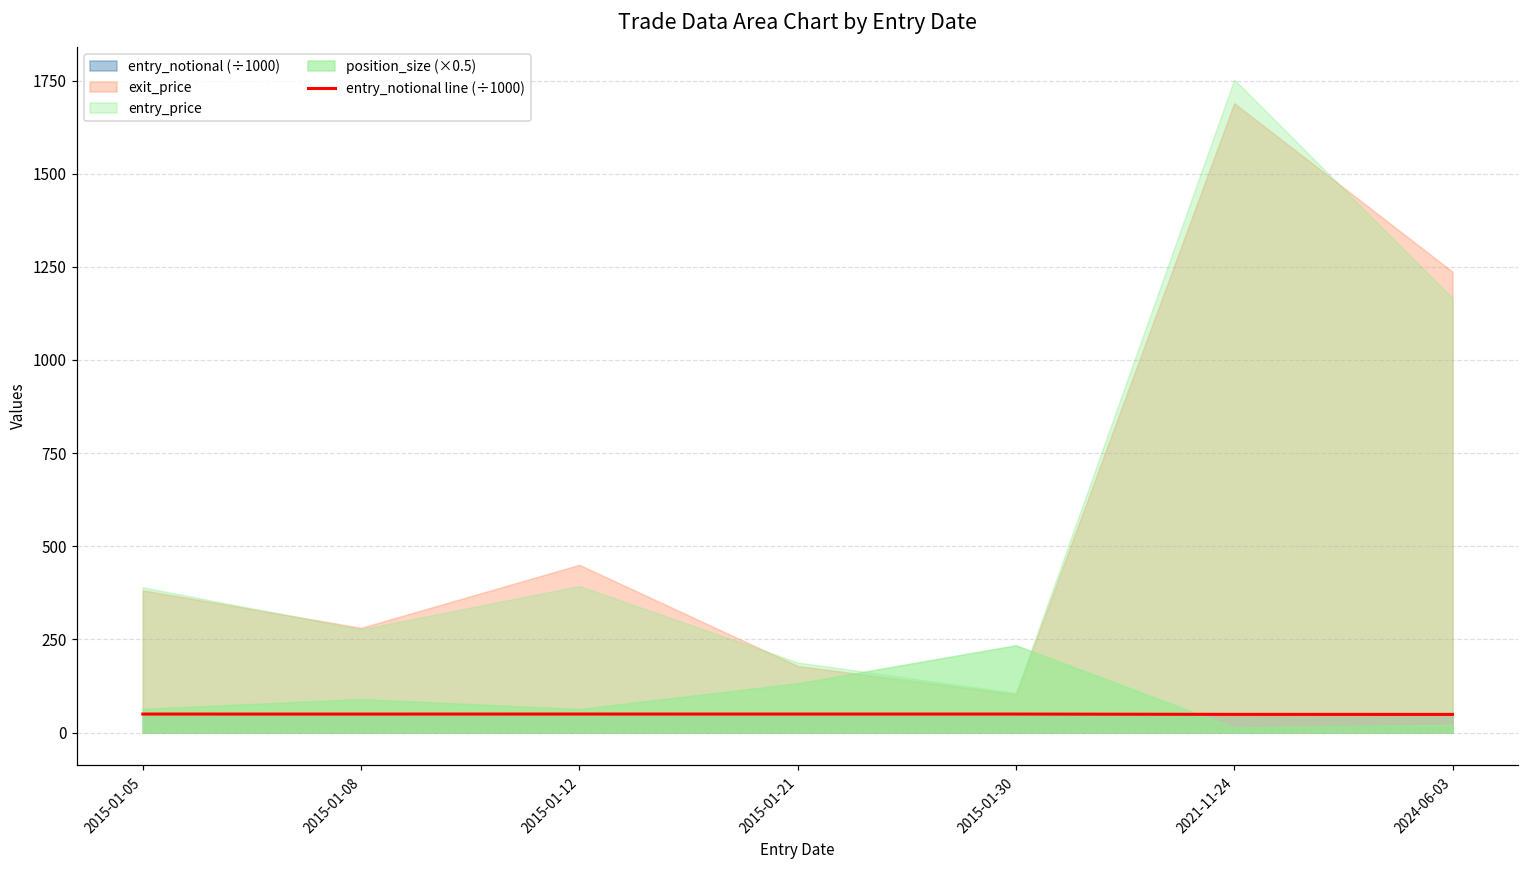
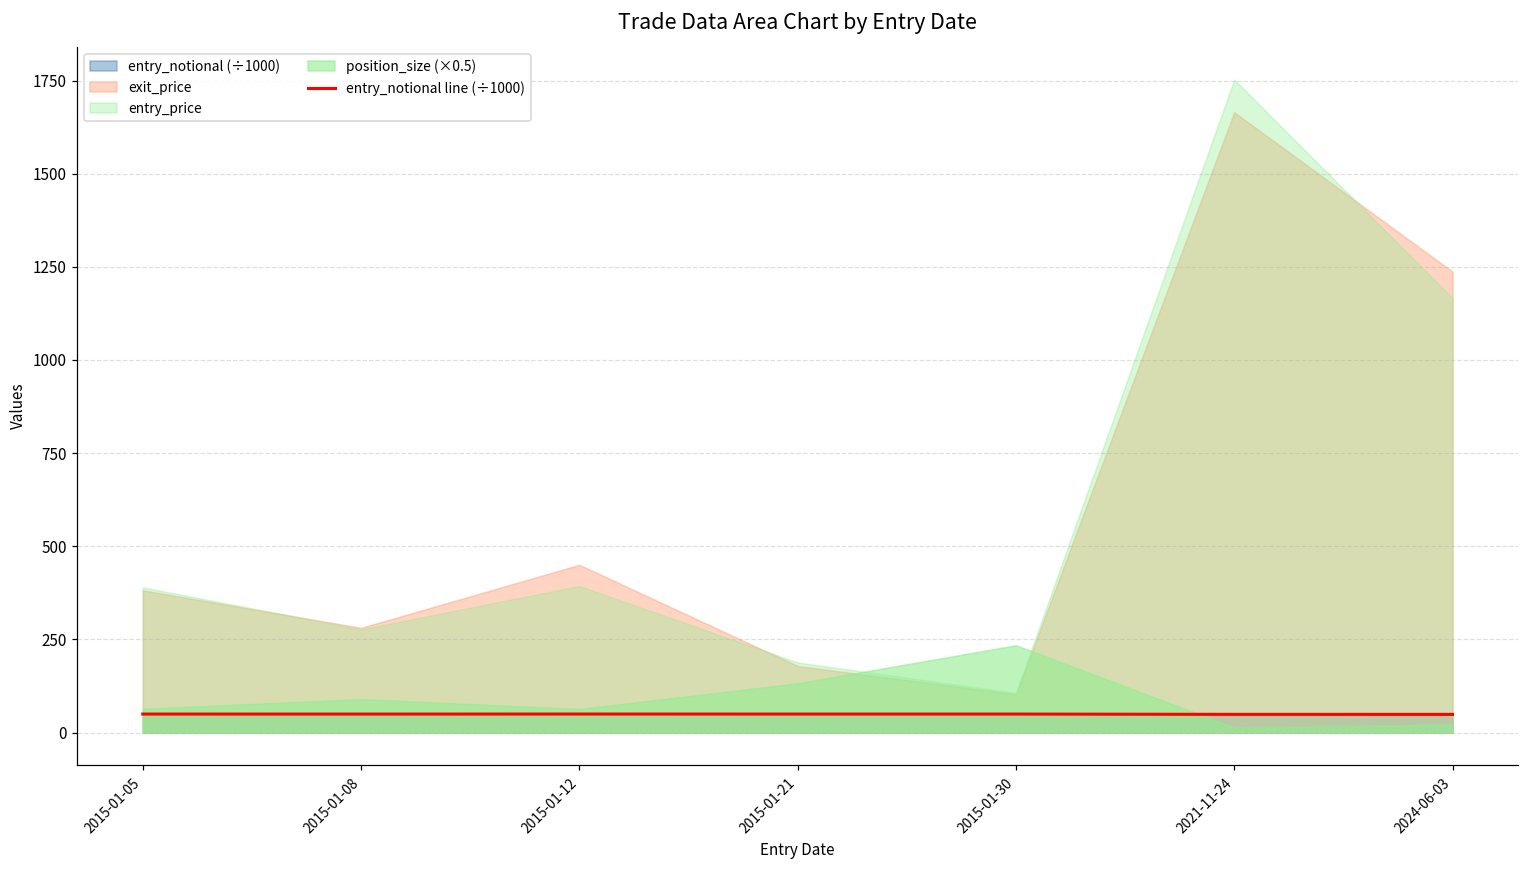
exit_price, 2021-11-24: 1690 -> 1660
